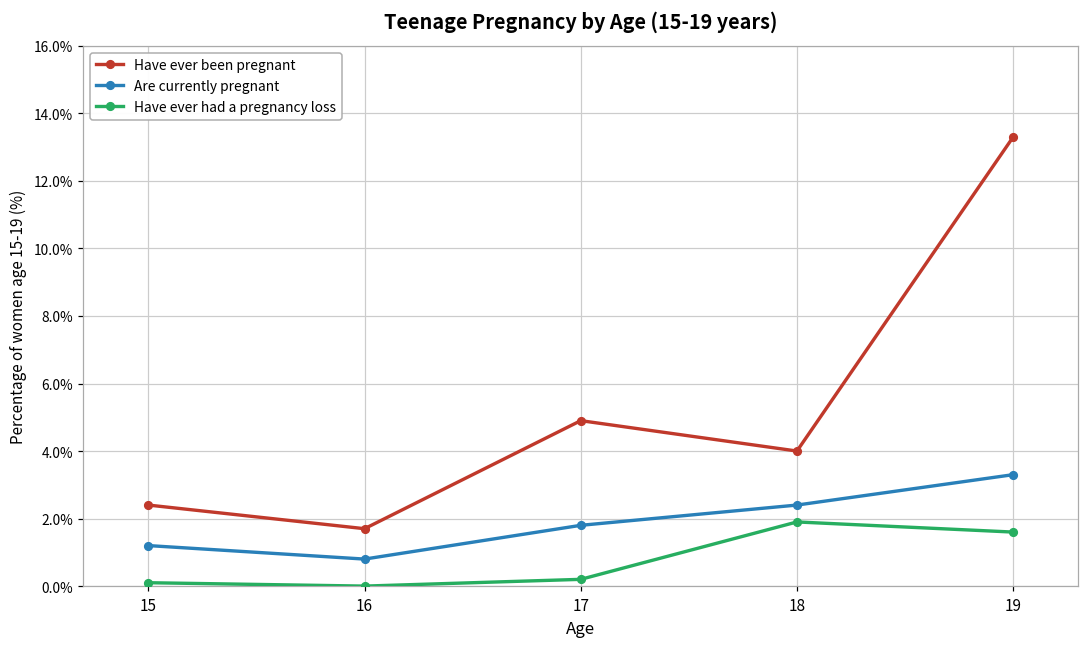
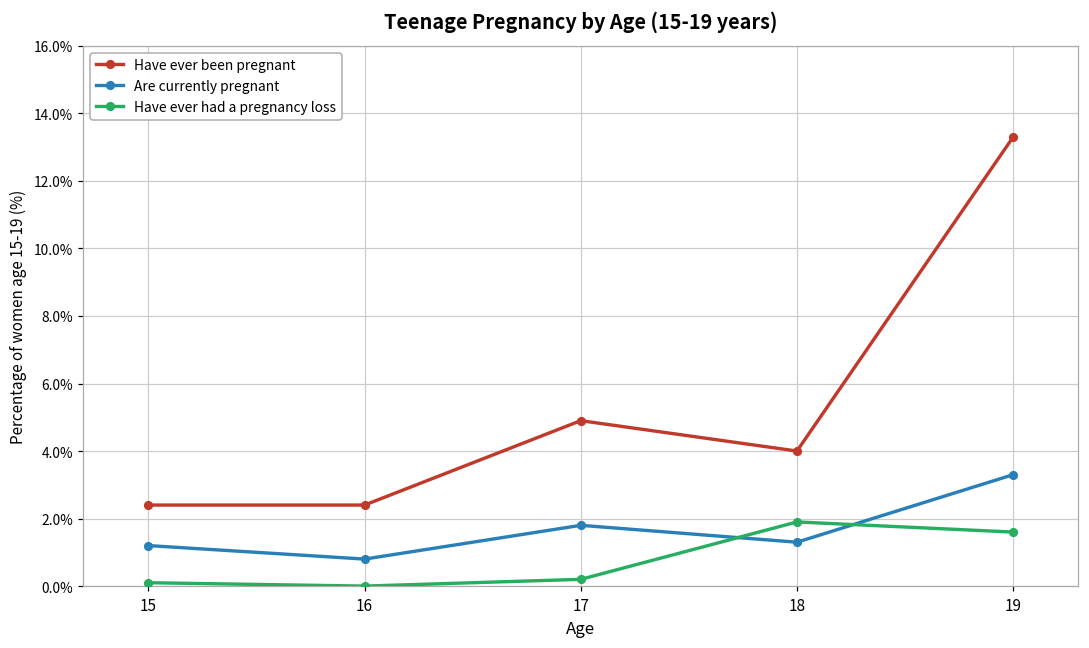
Have ever been pregnant, 16: 1.7% -> 2.4%
Are currently pregnant, 18: 2.4% -> 1.3%
